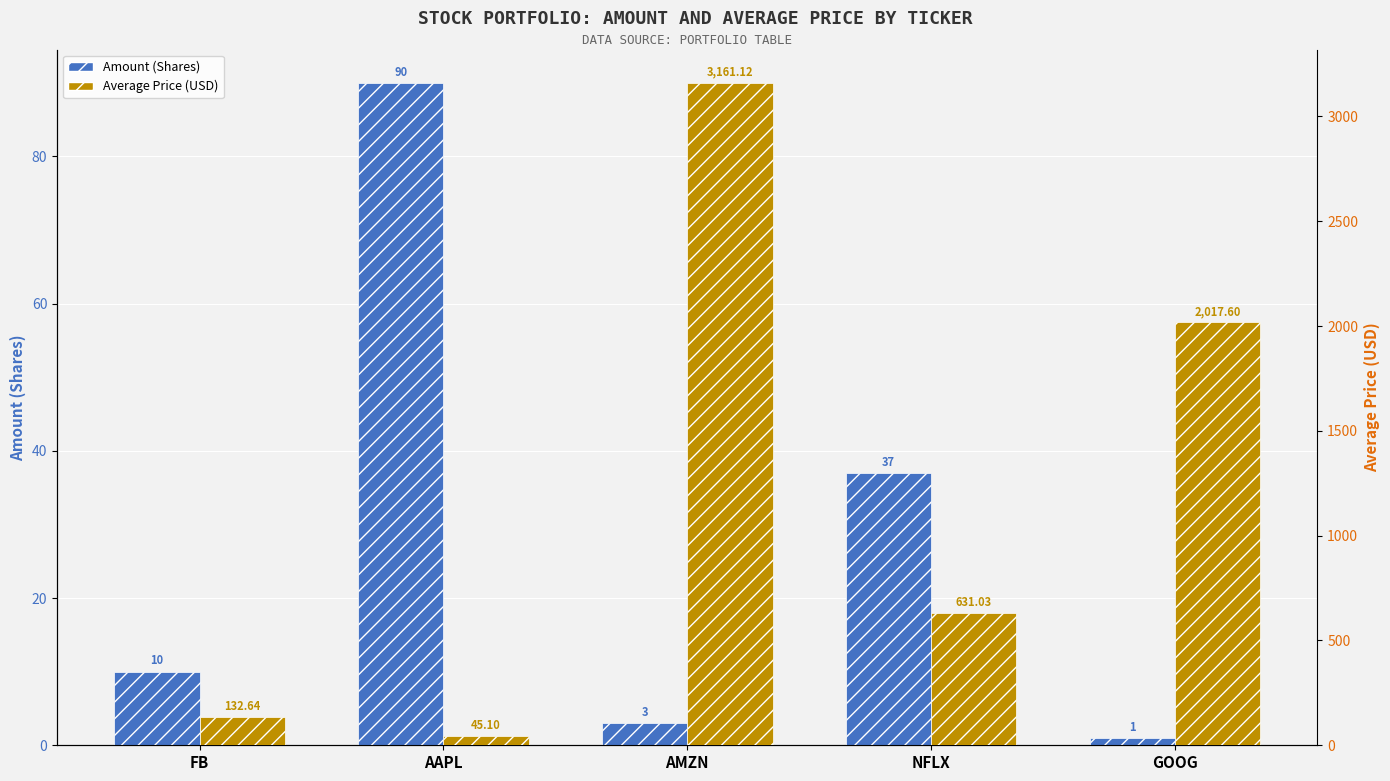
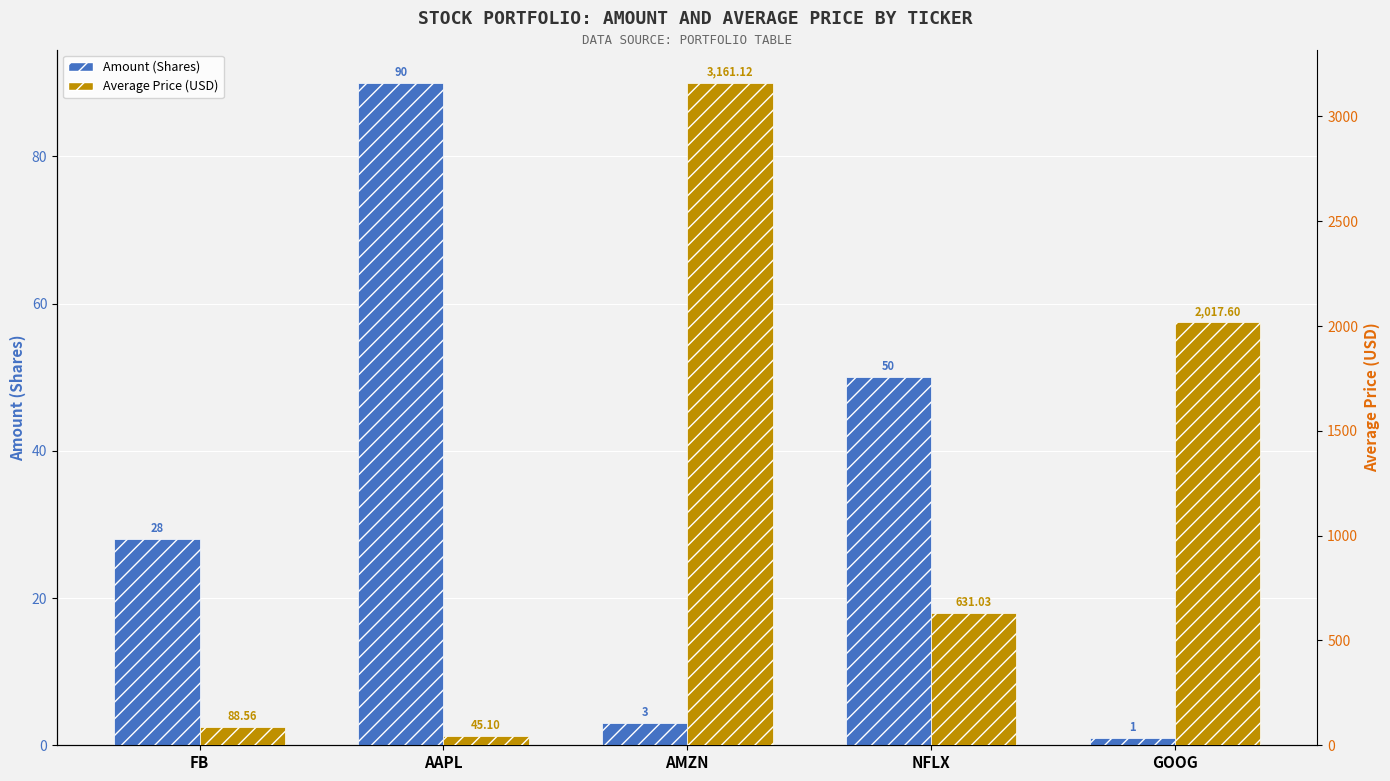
Amount (Shares), FB: 10 -> 28
Amount (Shares), NFLX: 37 -> 50
Average Price (USD), FB: 132.64 -> 88.56
